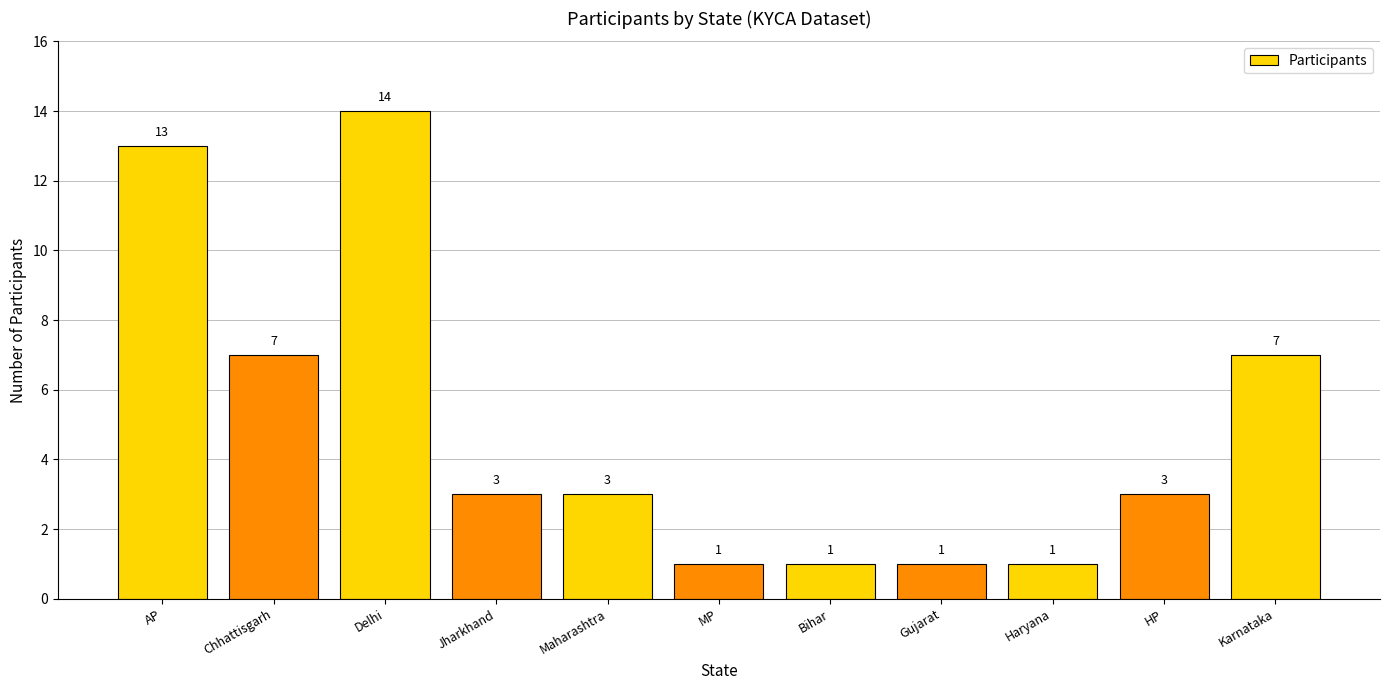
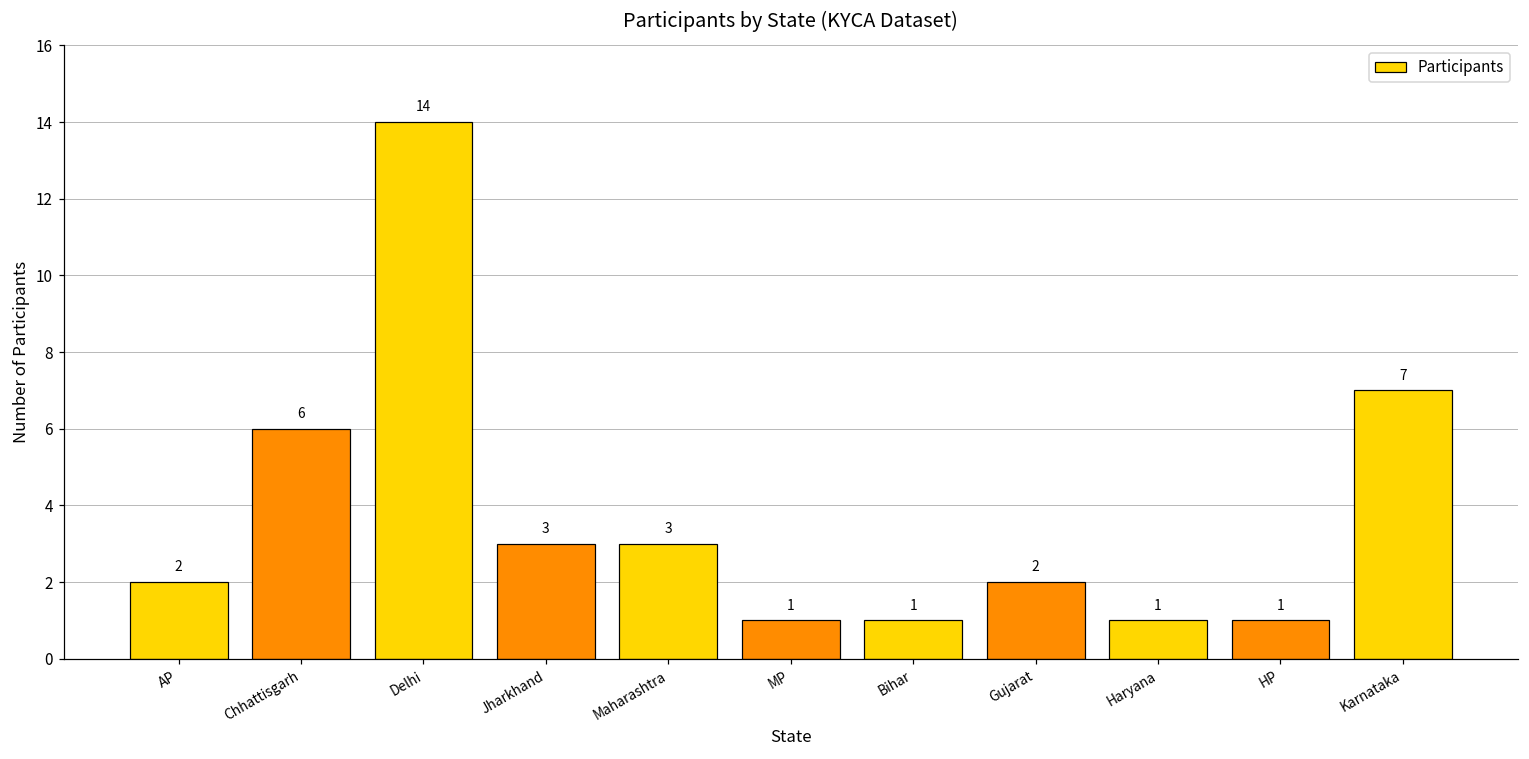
AP: 13 -> 2
Chhattisgarh: 7 -> 6
Gujarat: 1 -> 2
HP: 3 -> 1
